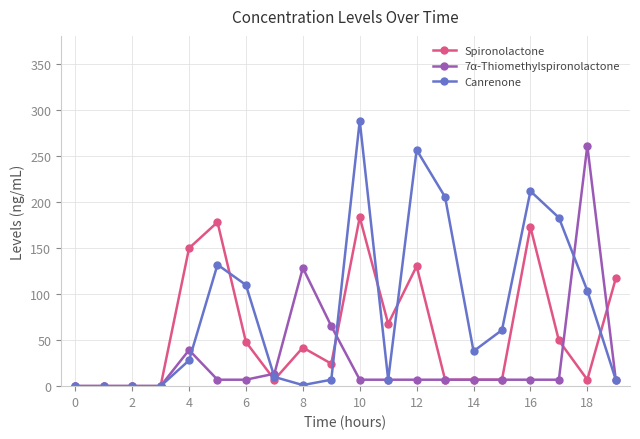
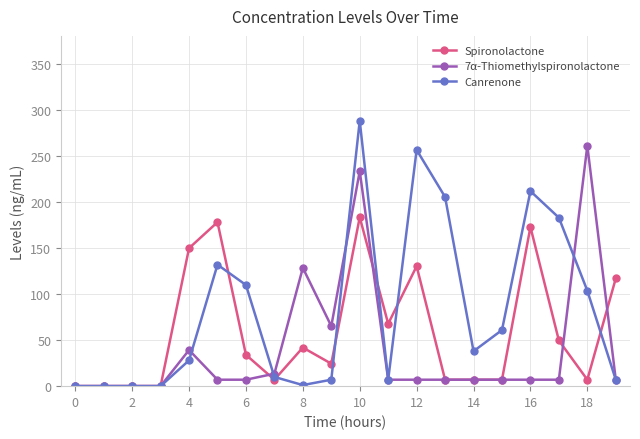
Spironolactone, 6: 50 -> 30
7α-Thiomethylspironolactone, 10: 10 -> 230
